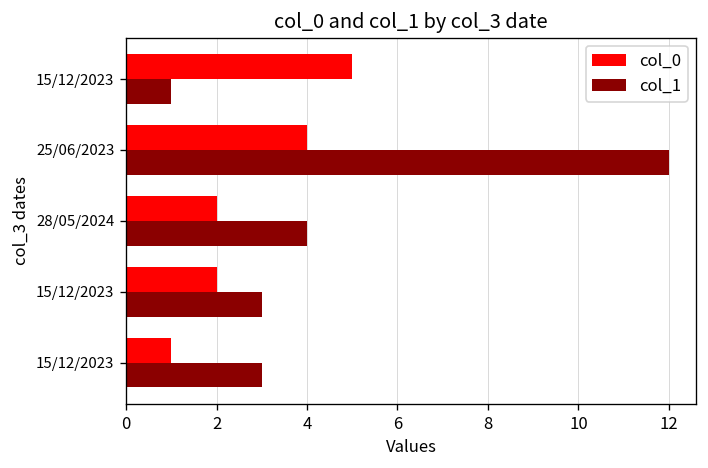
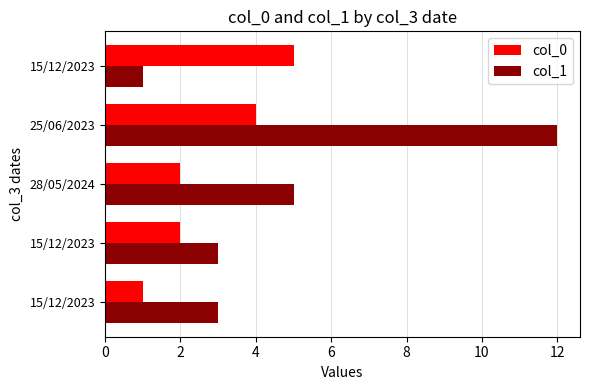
col_1, 28/05/2024: 4 -> 5
